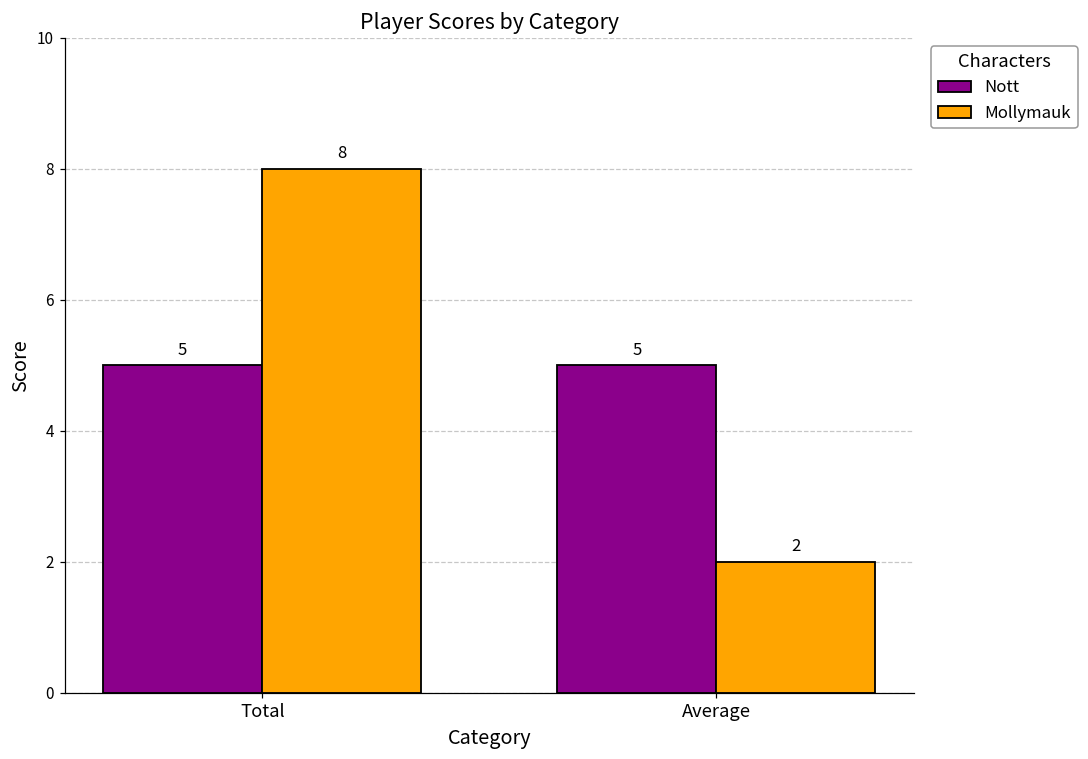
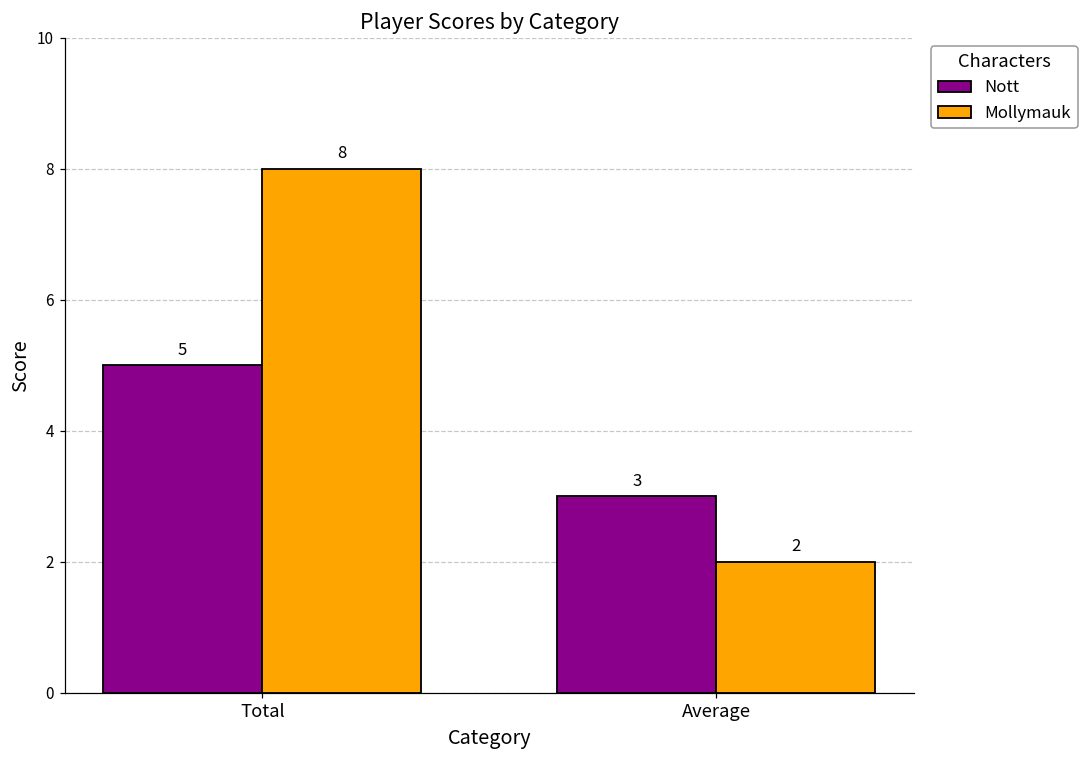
Nott, Average: 5 -> 3
